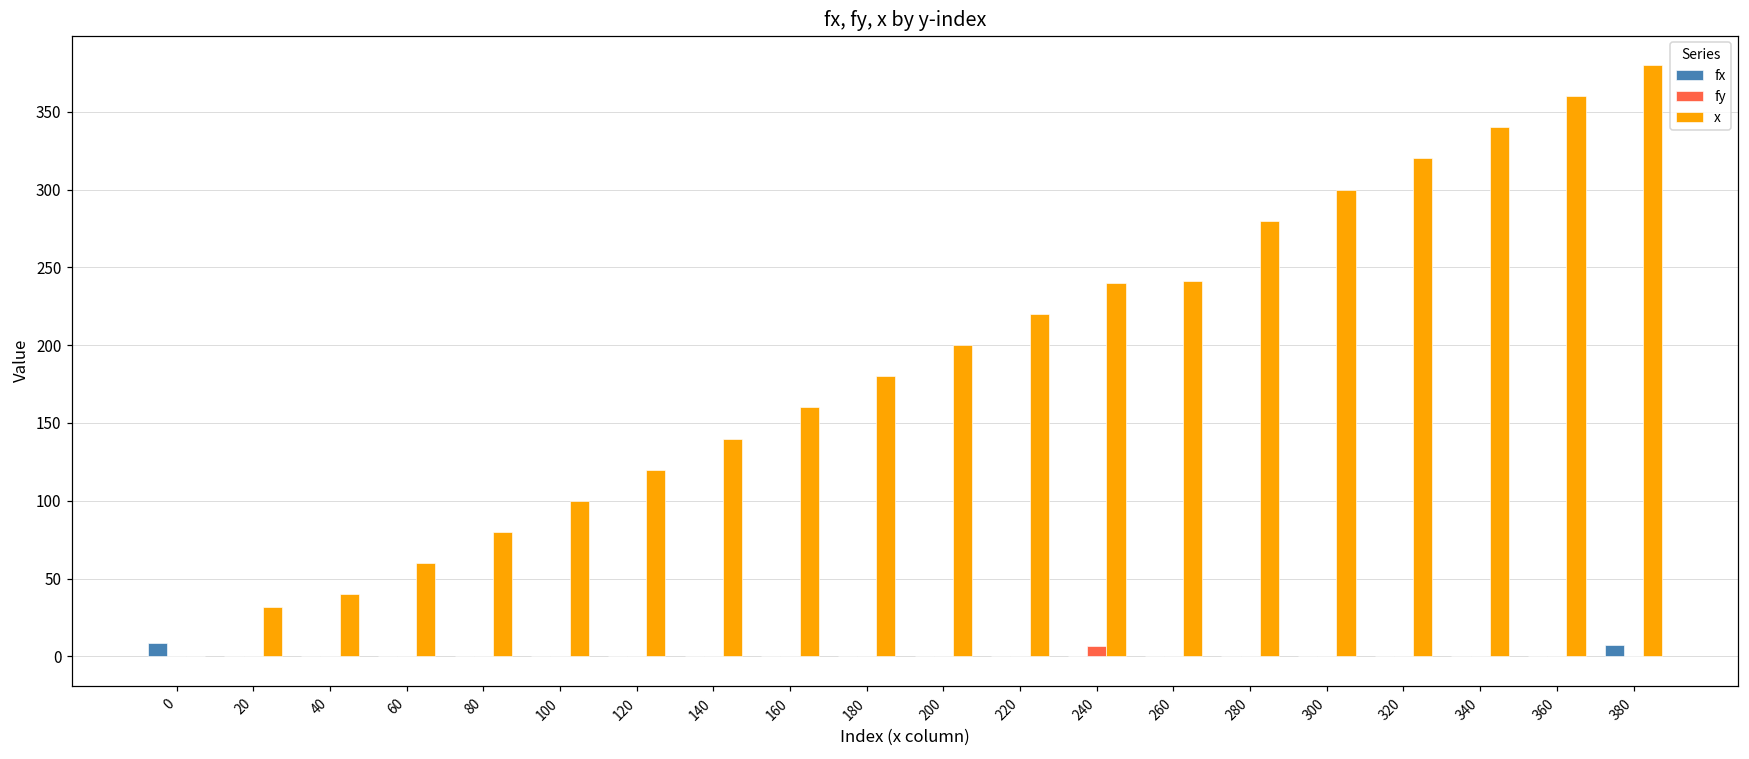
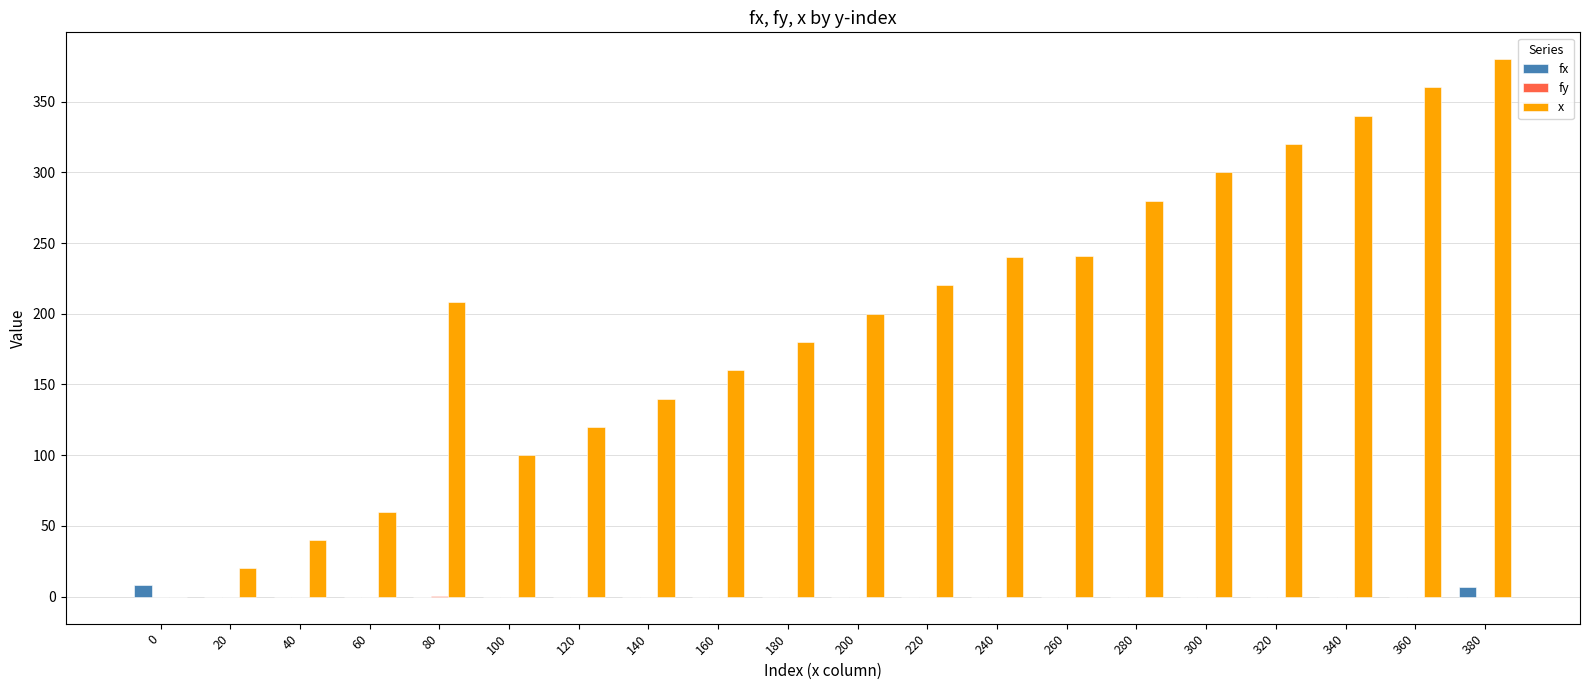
x, 20: 32 -> 20
x, 80: 80 -> 208
fy, 240: 6 -> 0
